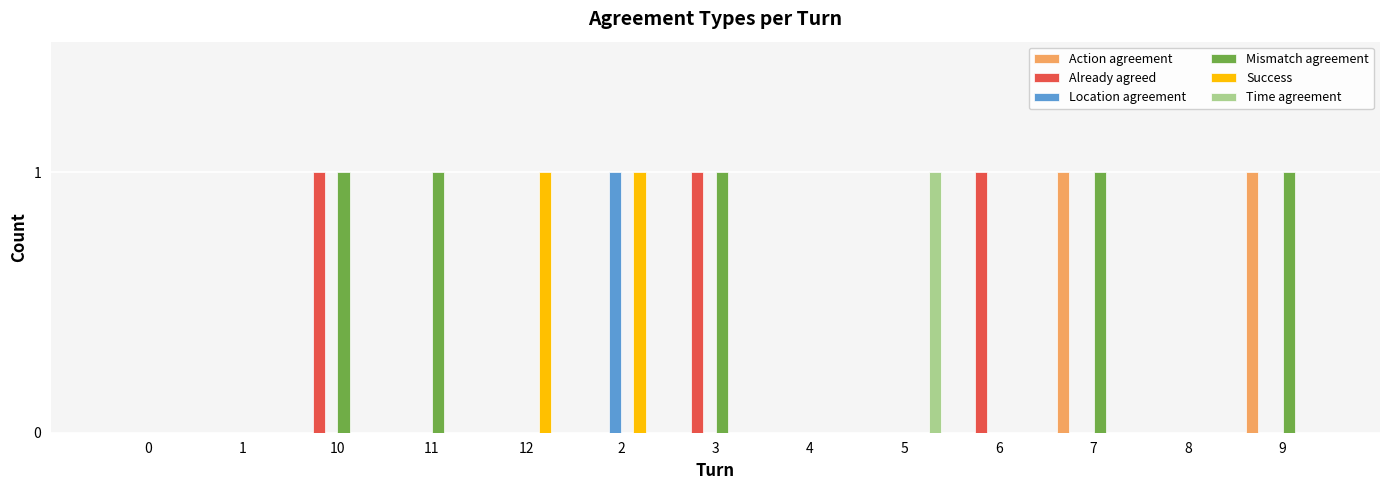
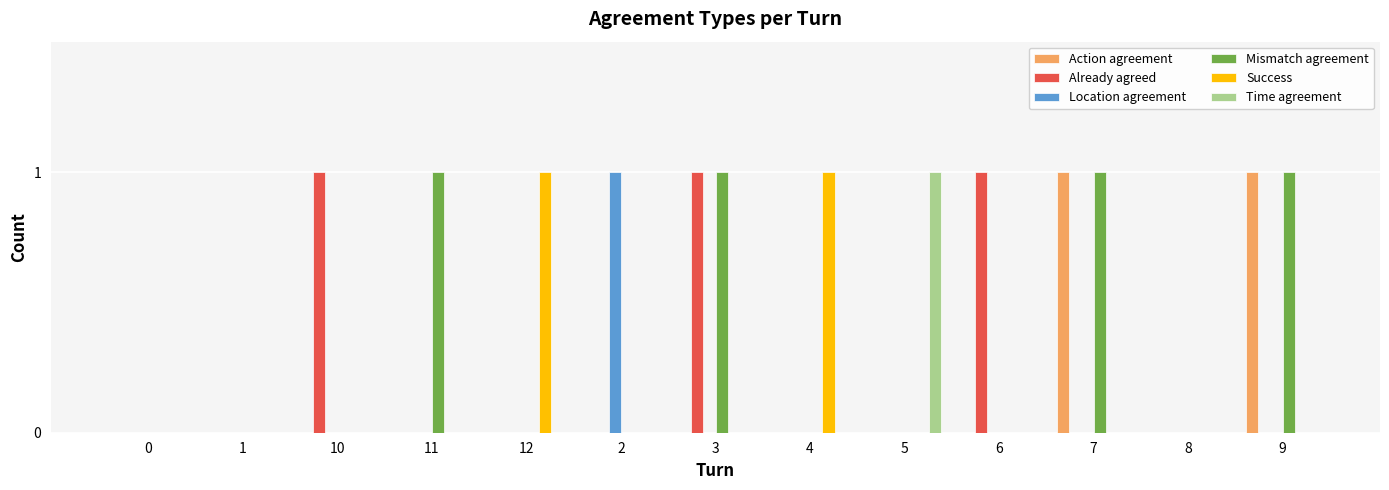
Mismatch agreement, 10: 1 -> 0
Success, 2: 1 -> 0
Success, 4: 0 -> 1
